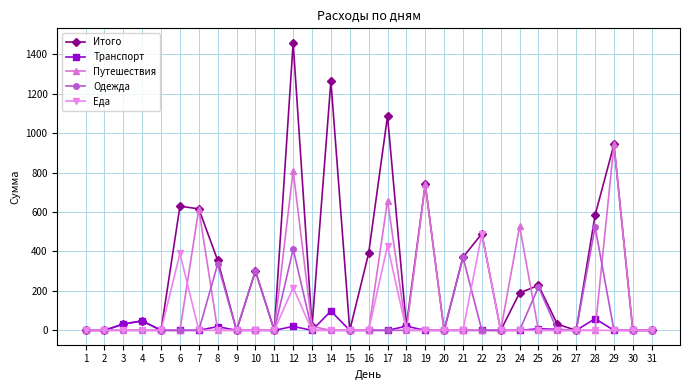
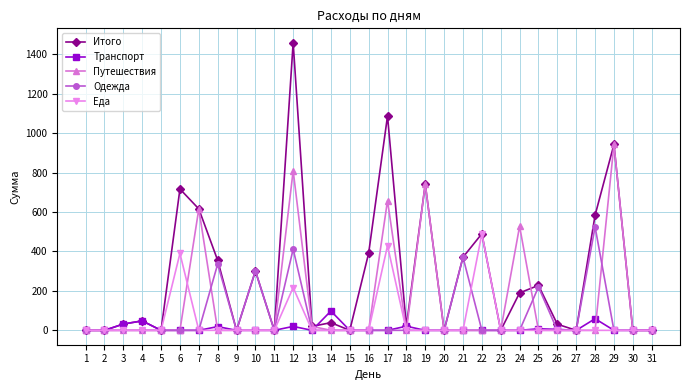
Итого, 6: 630 -> 720
Итого, 14: 1260 -> 40
